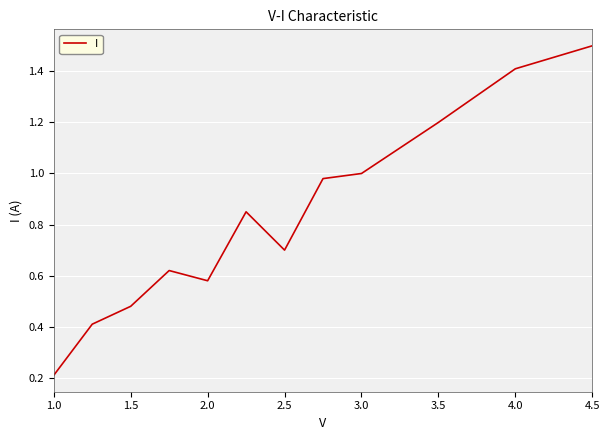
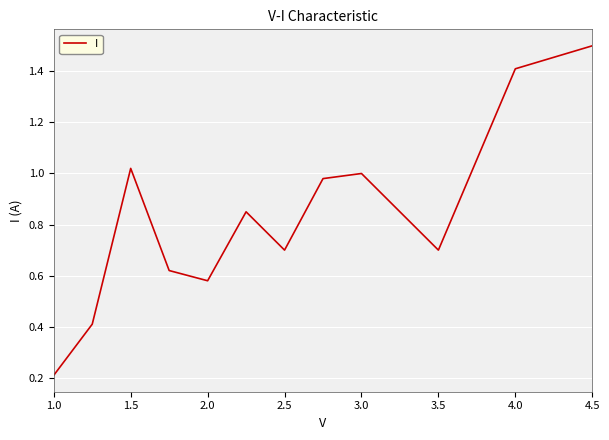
1.5: 0.48 -> 1.02
3.5: 1.2 -> 0.7
